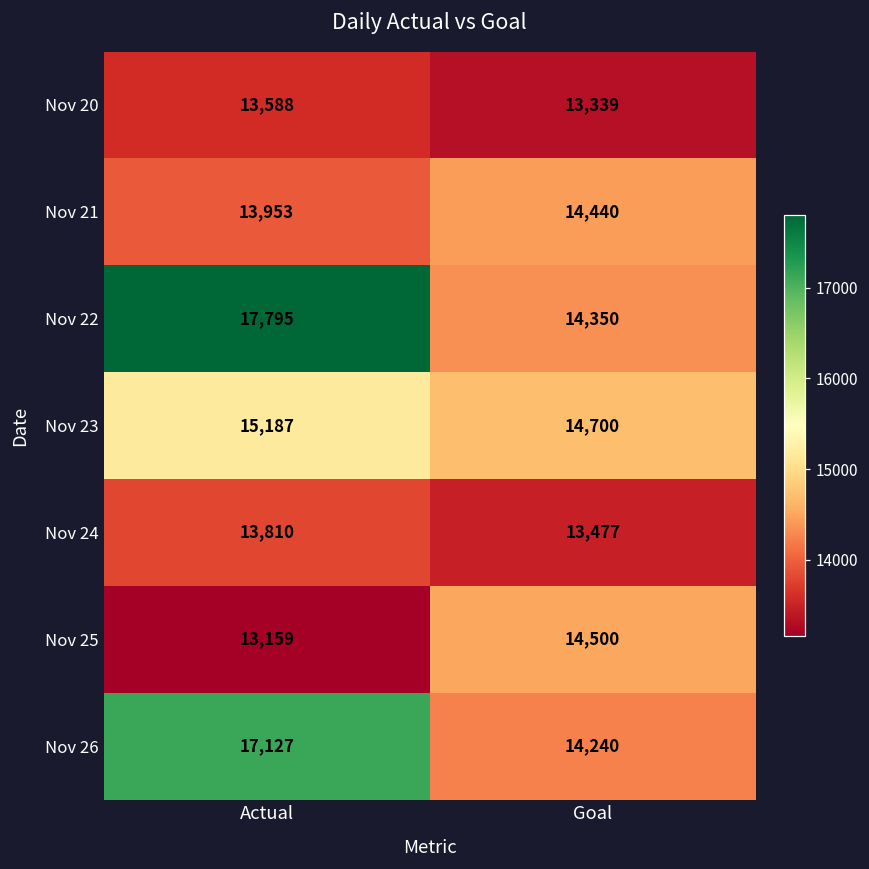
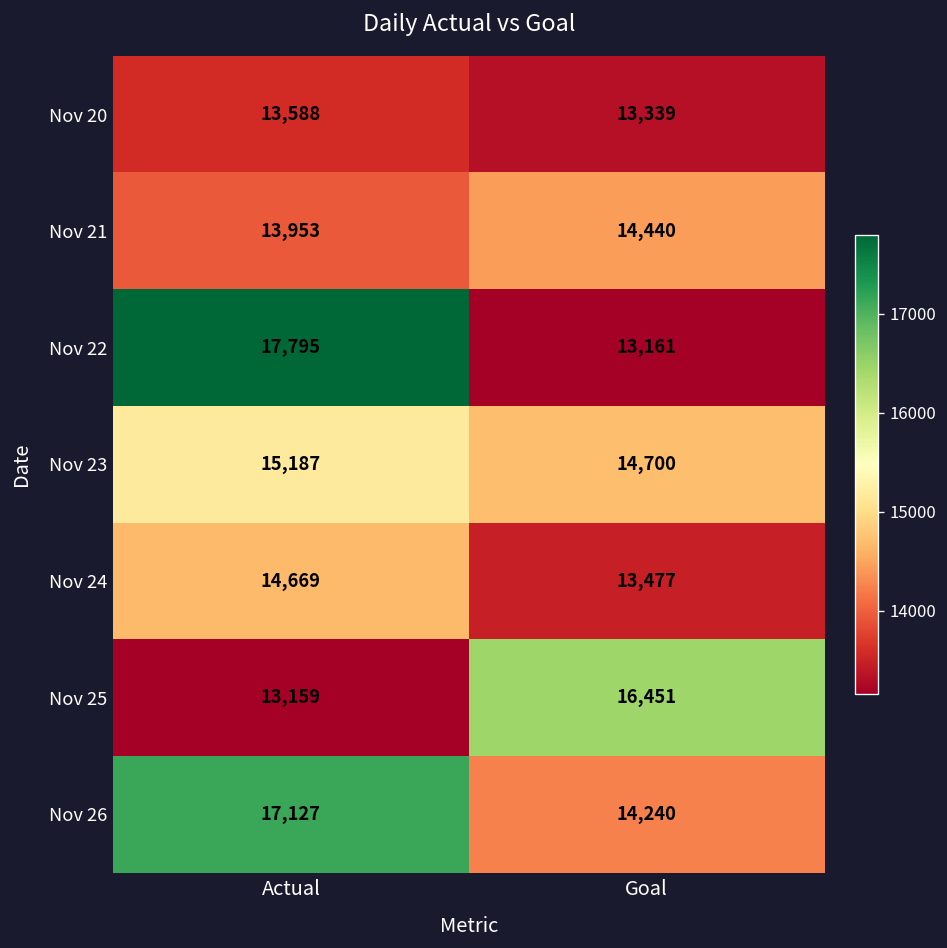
Nov 22, Goal: 14,350 -> 13,161
Nov 24, Actual: 13,810 -> 14,669
Nov 25, Goal: 14,500 -> 16,451
